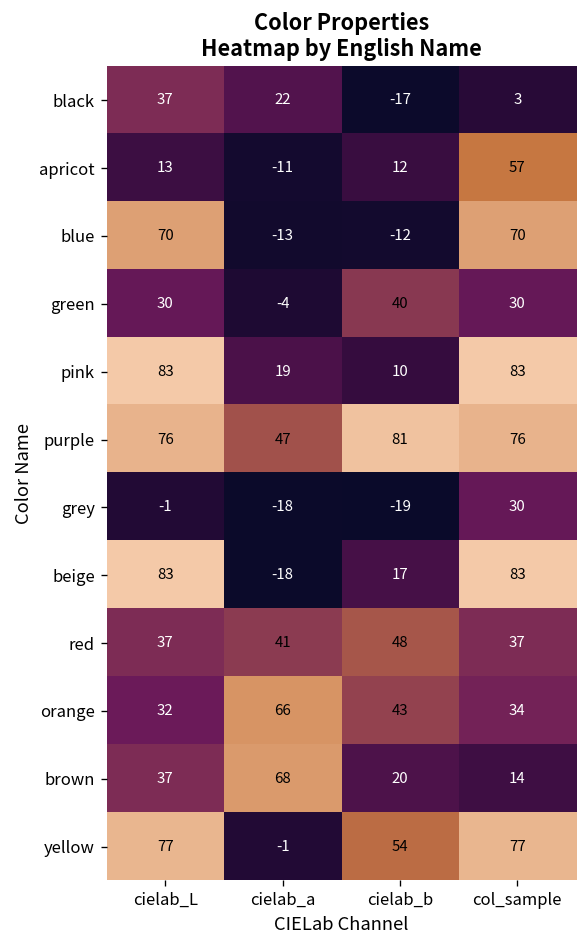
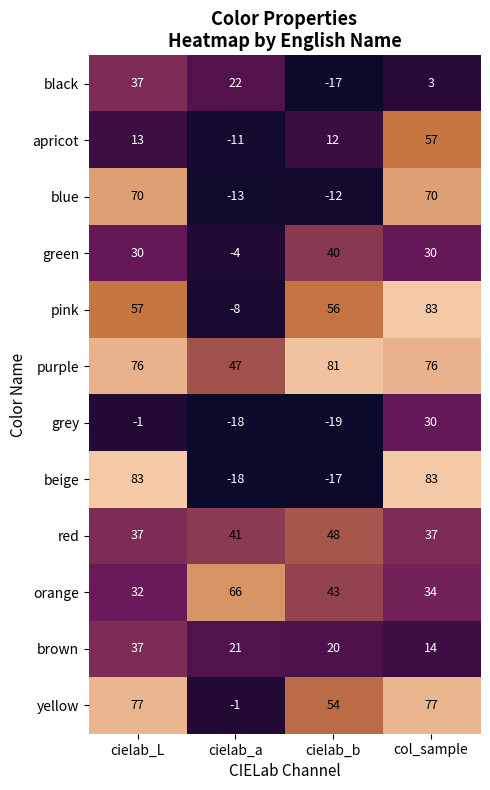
pink, cielab_L: 83 -> 57
pink, cielab_a: 19 -> -8
pink, cielab_b: 10 -> 56
beige, cielab_b: 17 -> -17
brown, cielab_a: 68 -> 21
